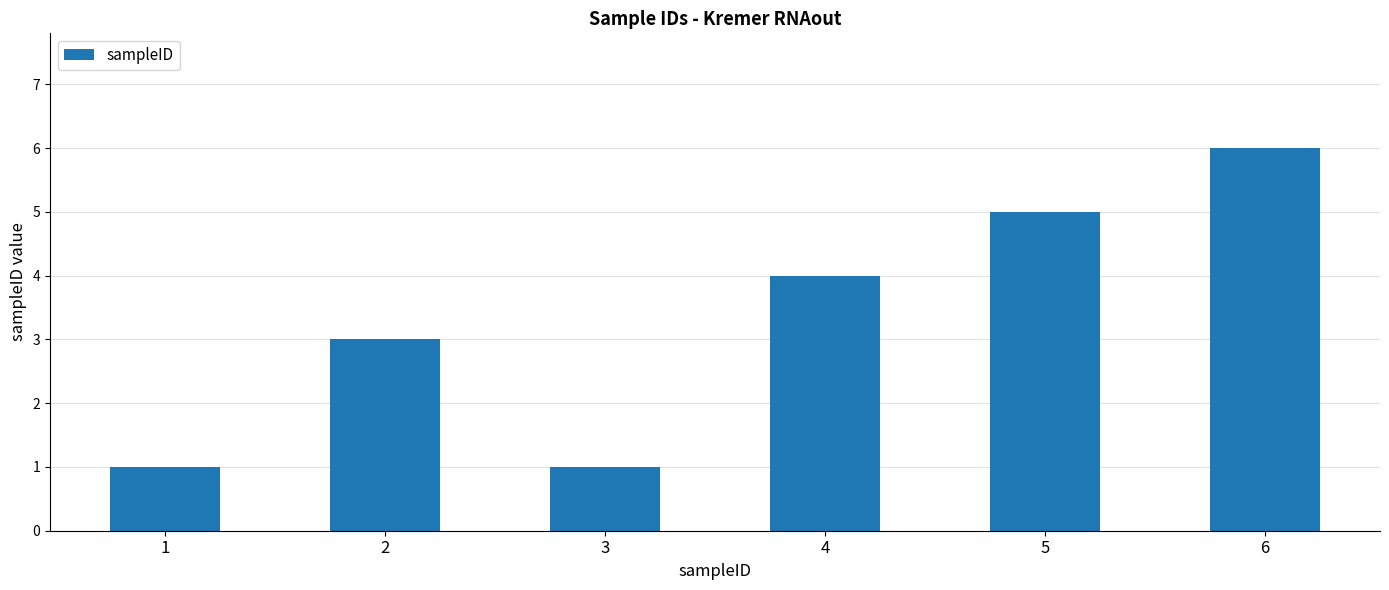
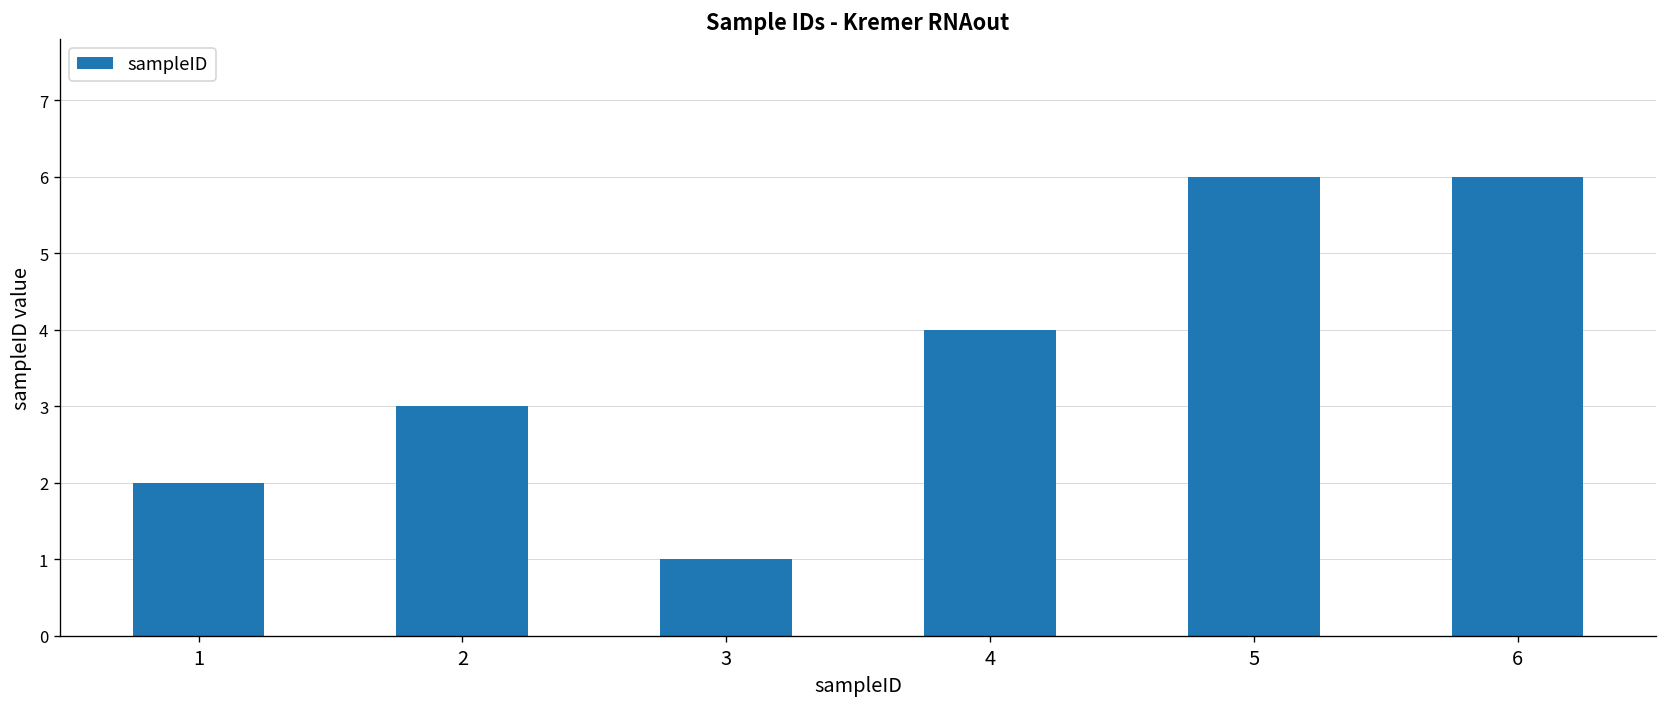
1: 1 -> 2
5: 5 -> 6
